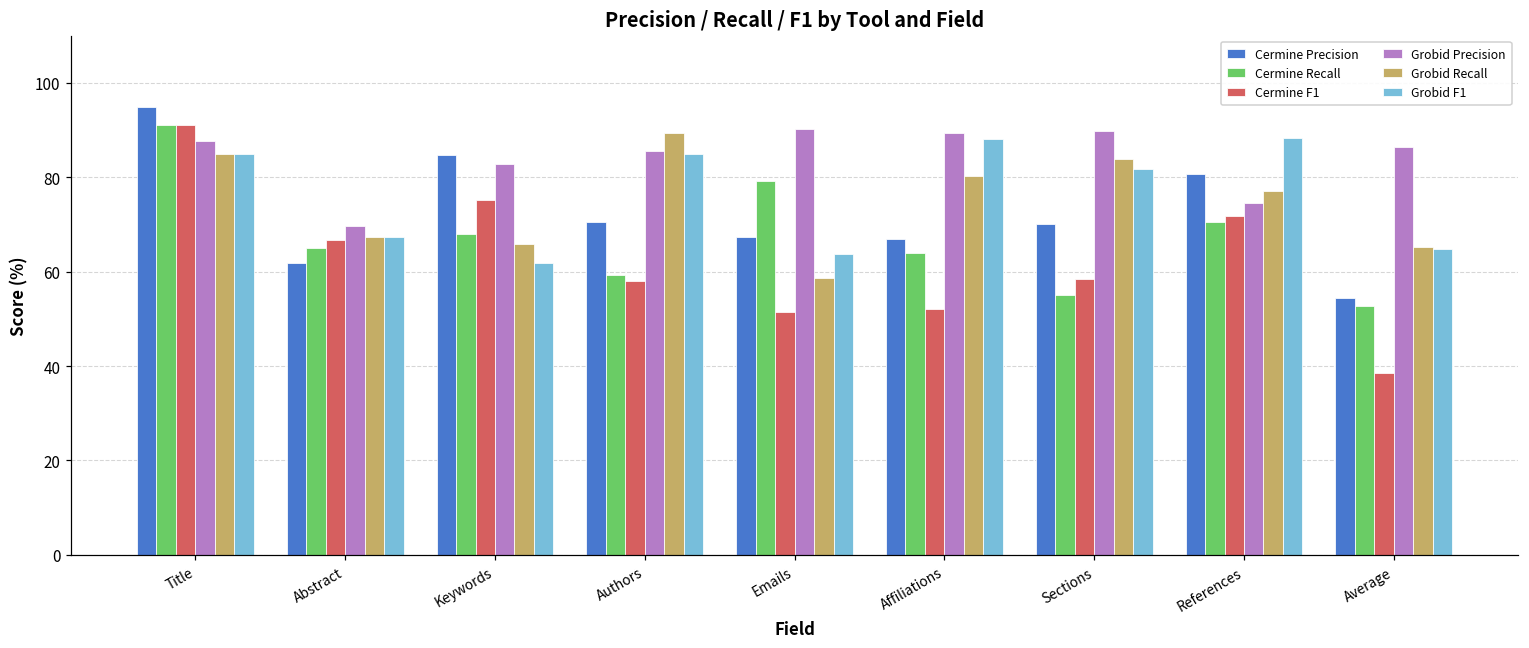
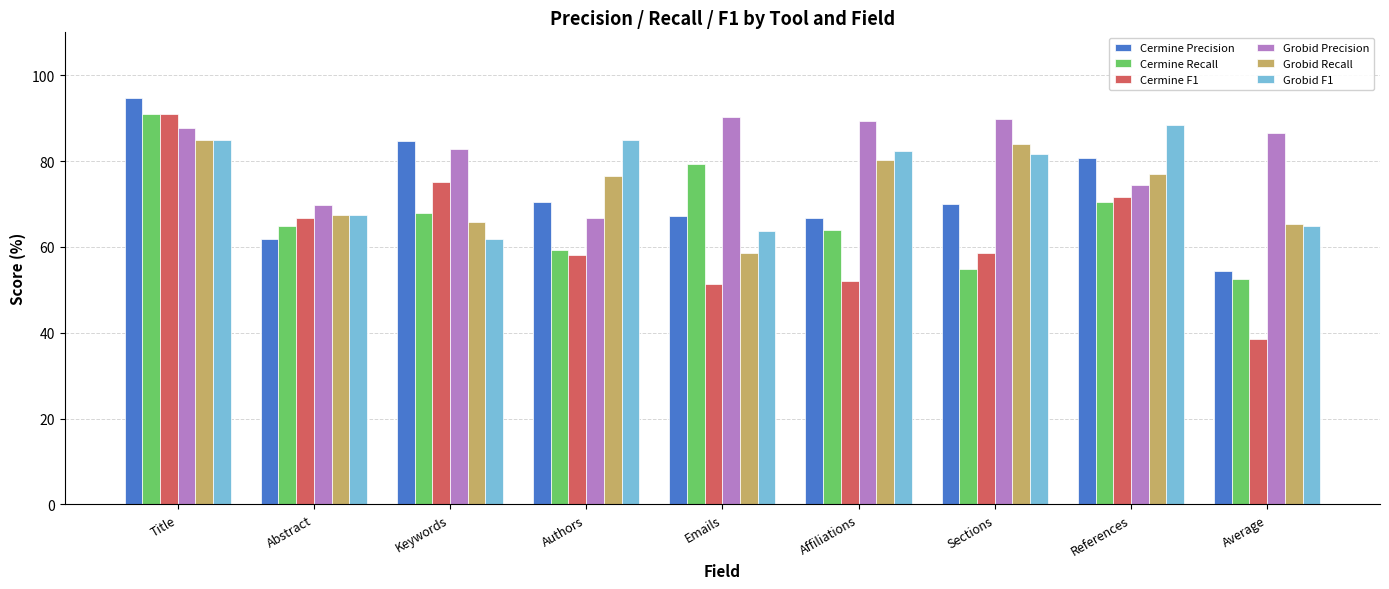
Grobid Precision, Authors: 86 -> 67
Grobid Recall, Authors: 89 -> 76
Grobid F1, Affiliations: 88 -> 82
